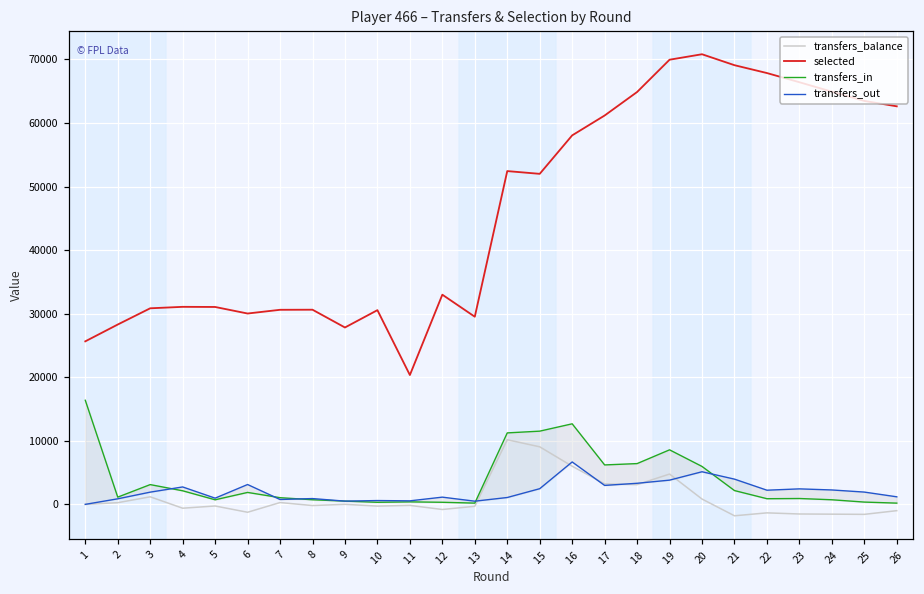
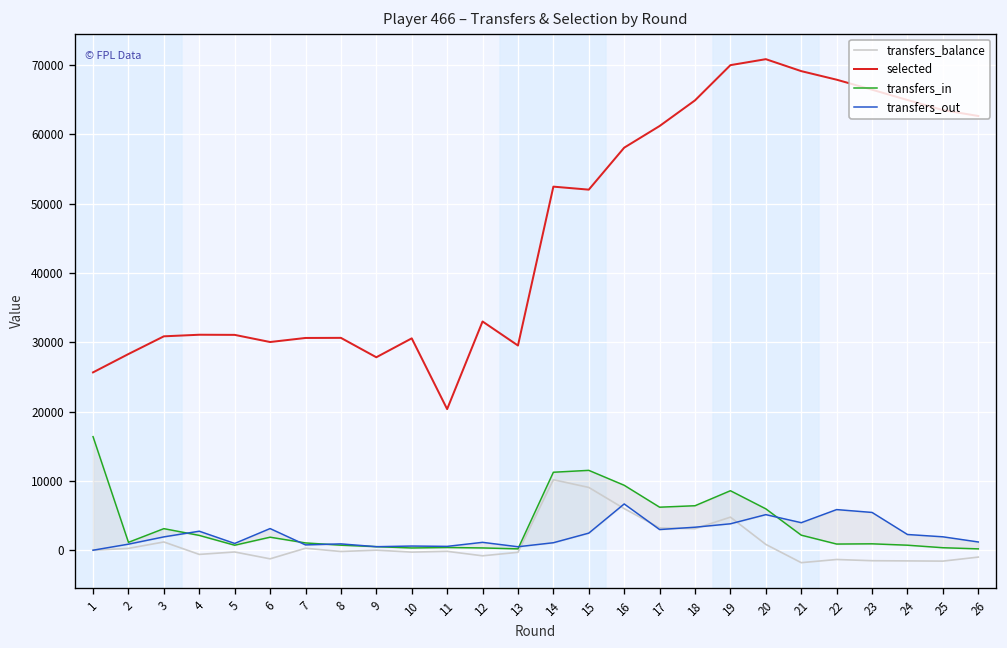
transfers_in, 16: 13000 -> 9000
transfers_out, 22: 2000 -> 6000
transfers_out, 23: 2000 -> 5000
